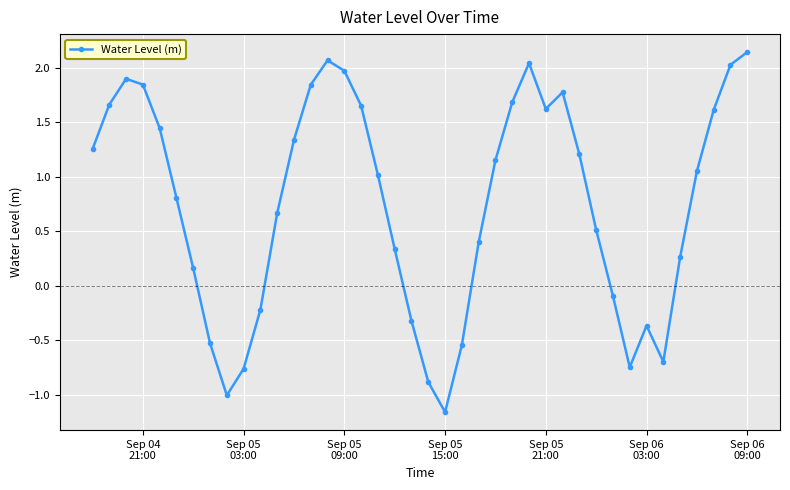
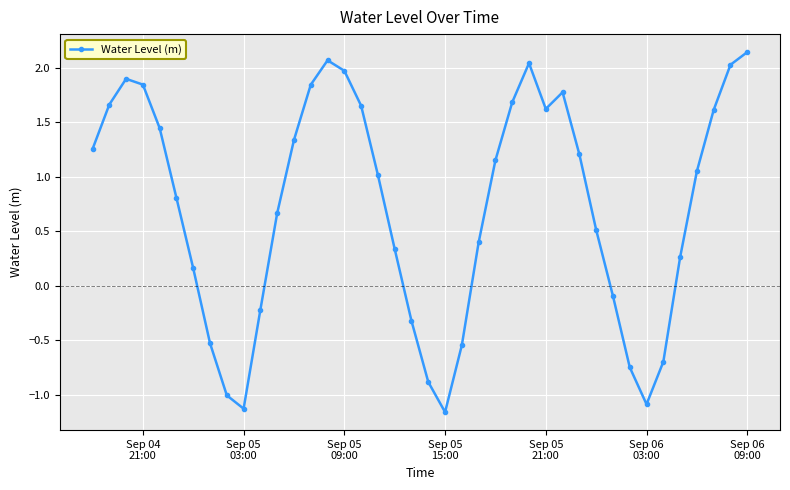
Sep 05 03:00: -0.76 -> -1.13
Sep 06 03:00: -0.37 -> -1.09
